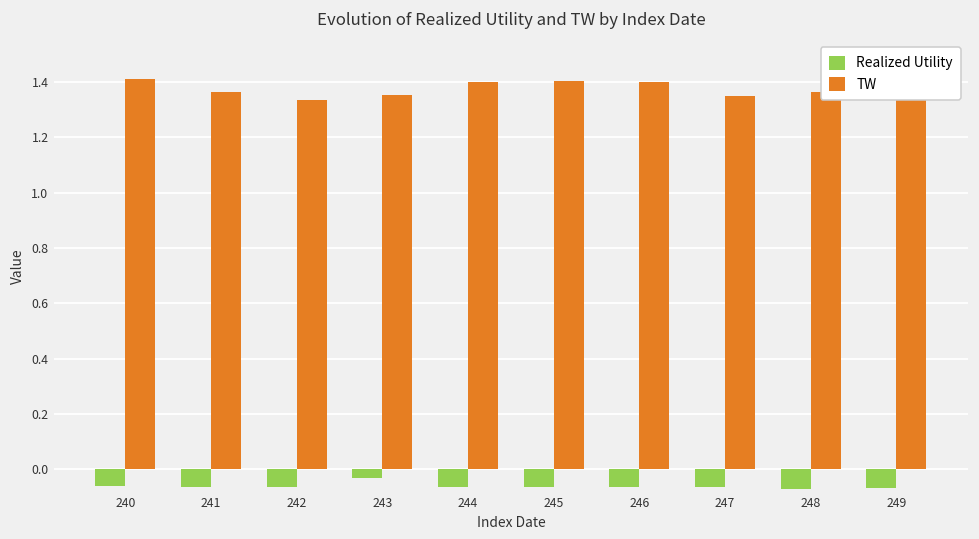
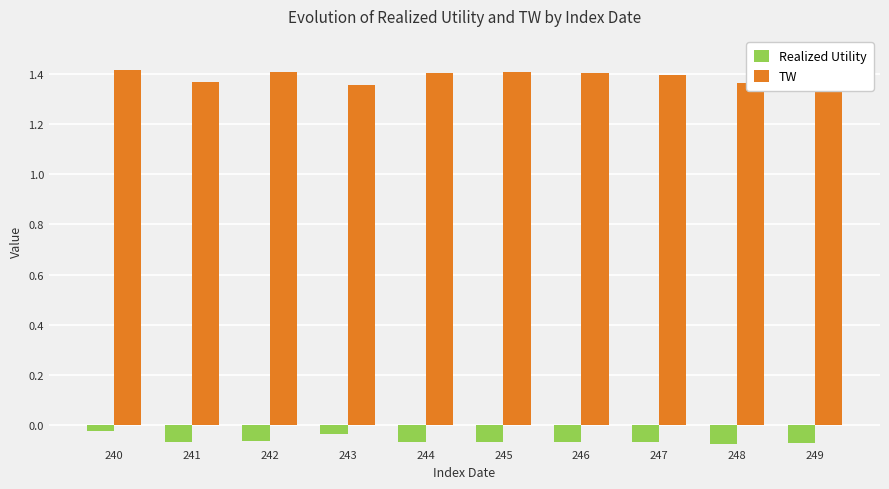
Realized Utility, 240: -0.06 -> -0.02
TW, 242: 1.34 -> 1.41
TW, 247: 1.35 -> 1.39
